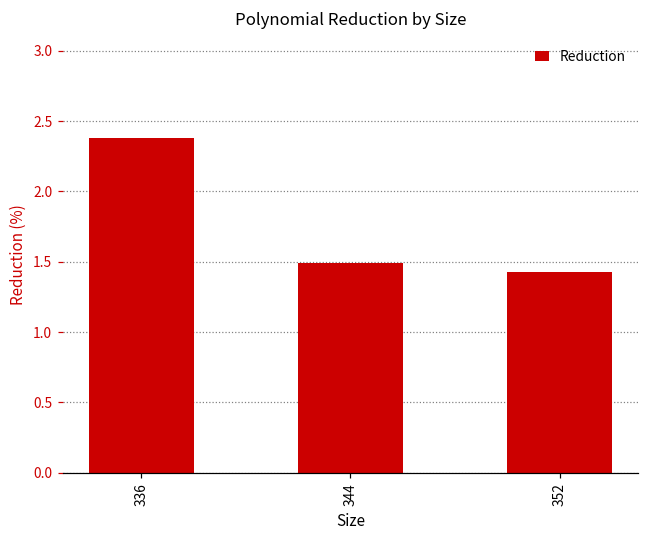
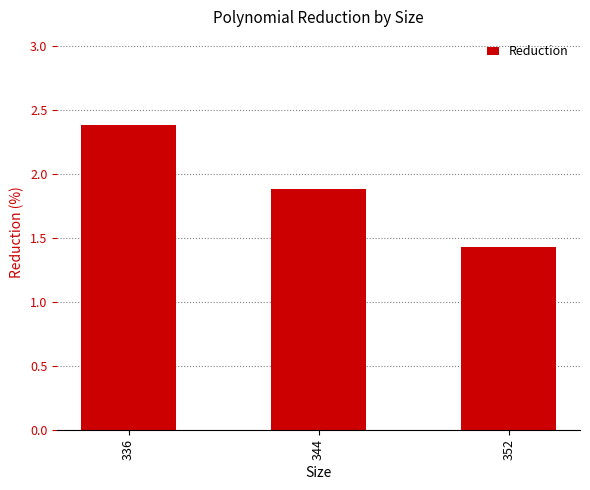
344: 1.49 -> 1.88
